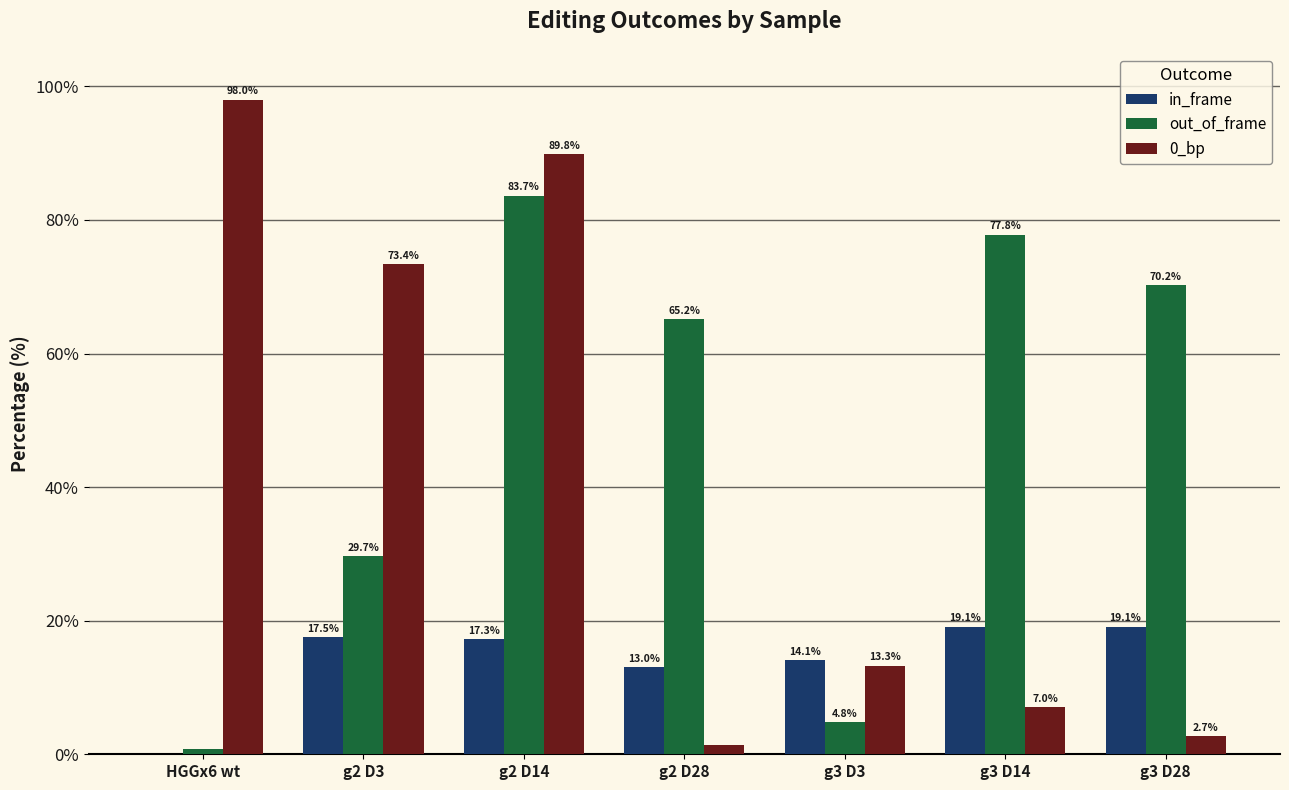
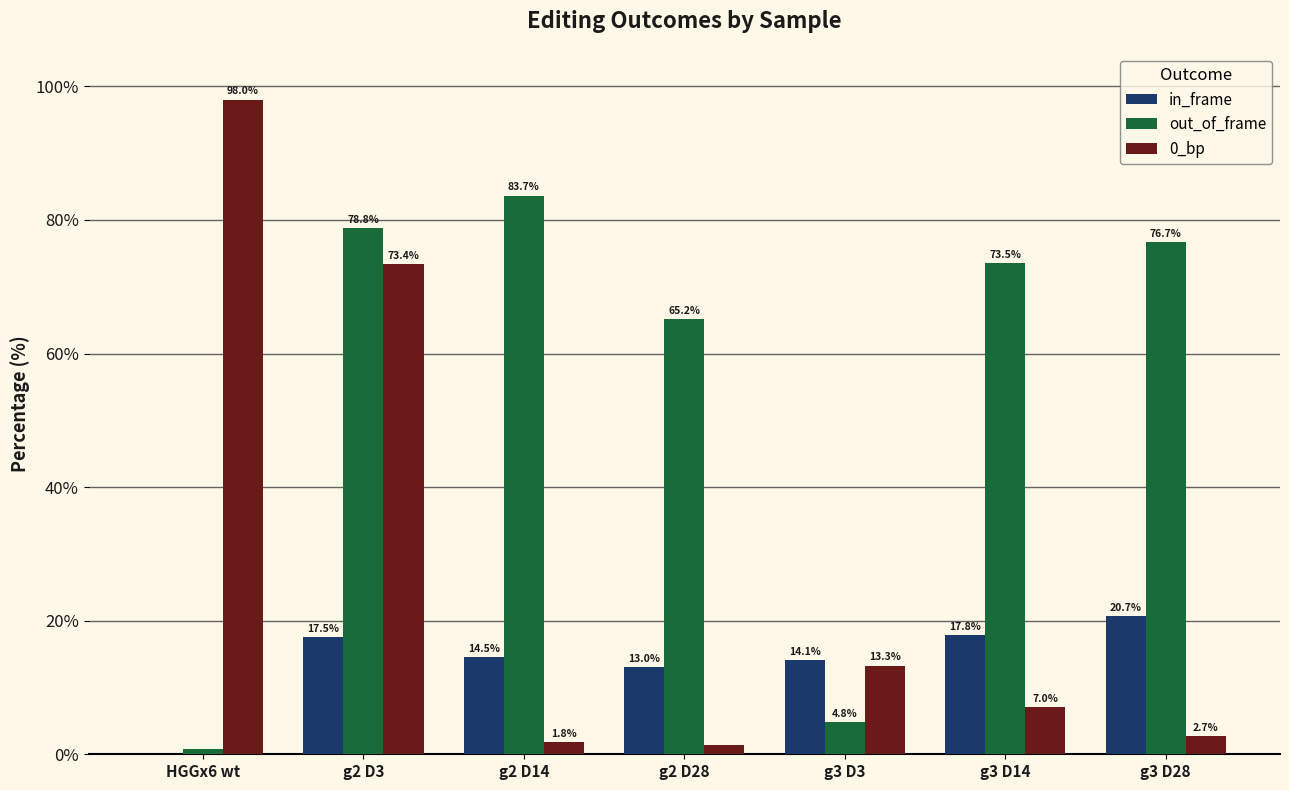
out_of_frame, g2 D3: 29.7% -> 78.8%
in_frame, g2 D14: 17.3% -> 14.5%
0_bp, g2 D14: 89.8% -> 1.8%
in_frame, g3 D14: 19.1% -> 17.8%
out_of_frame, g3 D14: 77.8% -> 73.5%
in_frame, g3 D28: 19.1% -> 20.7%
out_of_frame, g3 D28: 70.2% -> 76.7%
